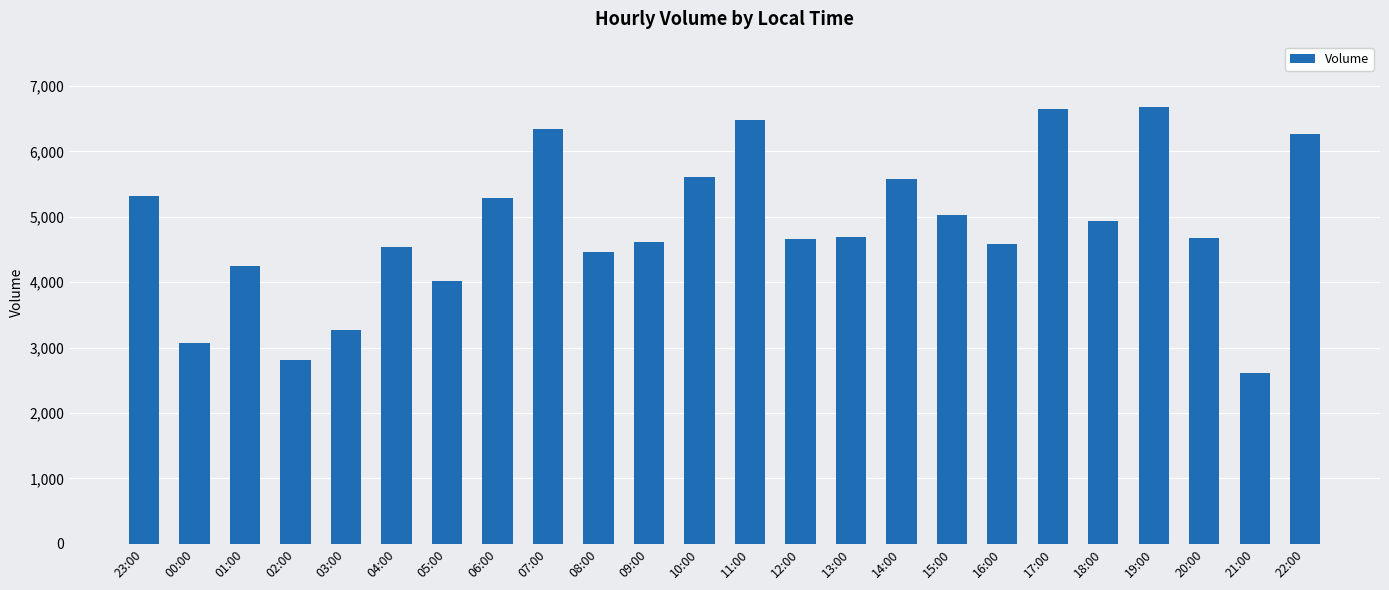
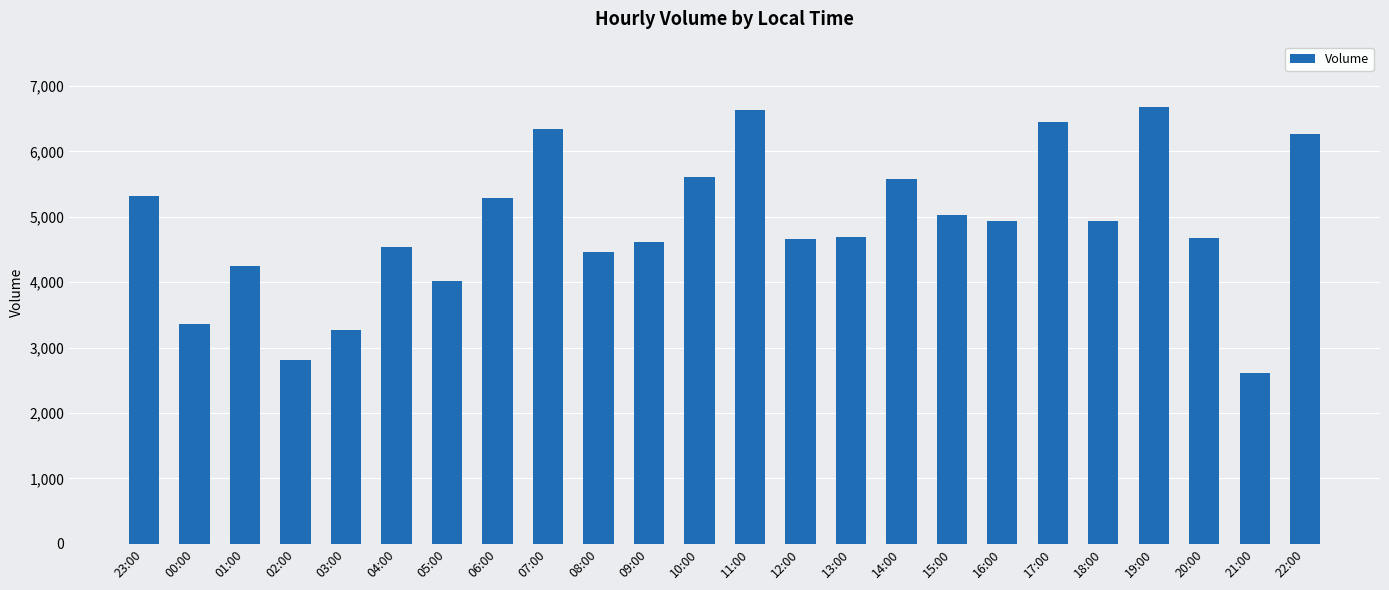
00:00: 3,100 -> 3,400
11:00: 6,500 -> 6,600
16:00: 4,600 -> 4,900
17:00: 6,600 -> 6,400
